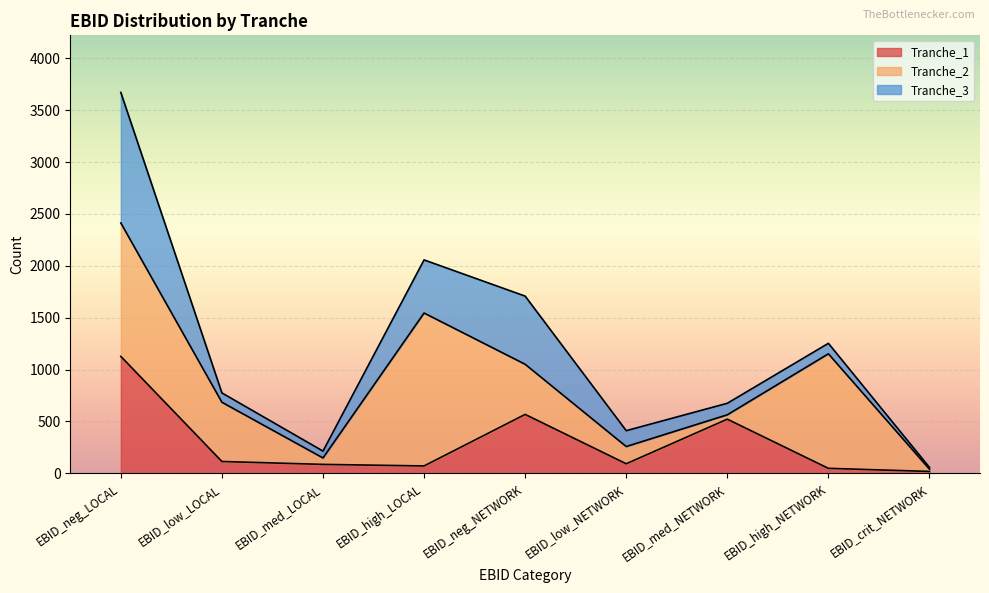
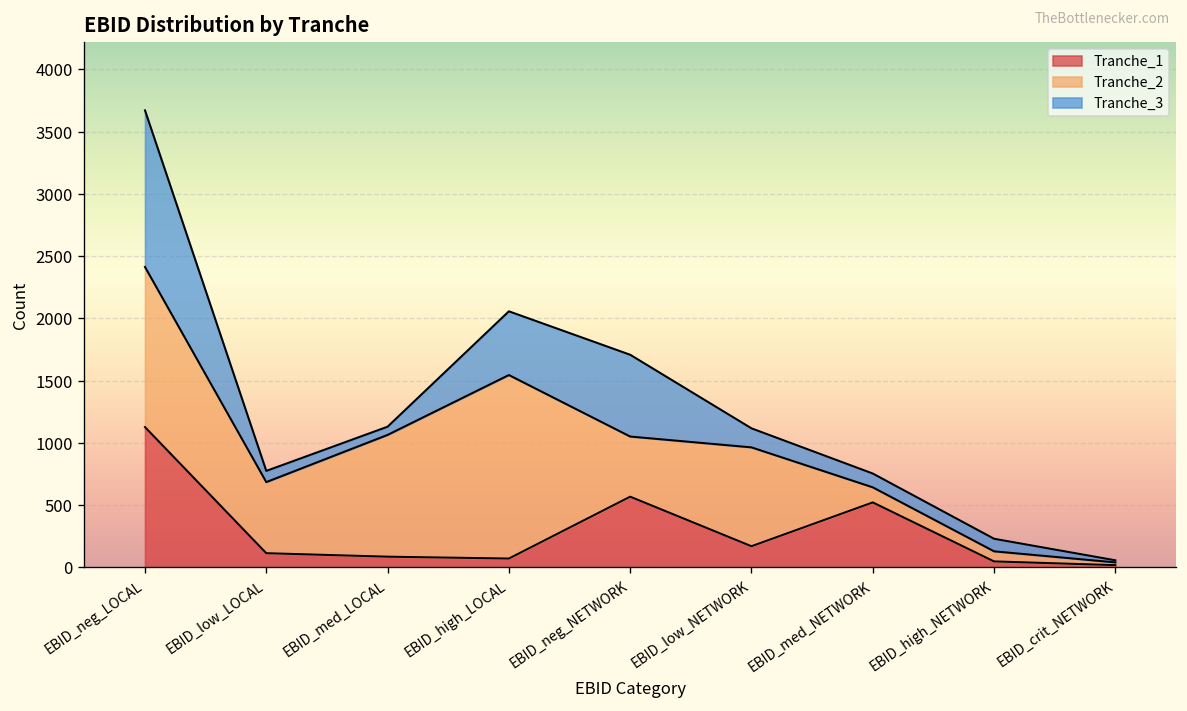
Tranche_2, EBID_med_LOCAL: 60 -> 980
Tranche_1, EBID_low_NETWORK: 90 -> 170
Tranche_2, EBID_low_NETWORK: 170 -> 790
Tranche_2, EBID_med_NETWORK: 40 -> 120
Tranche_2, EBID_high_NETWORK: 1100 -> 80
